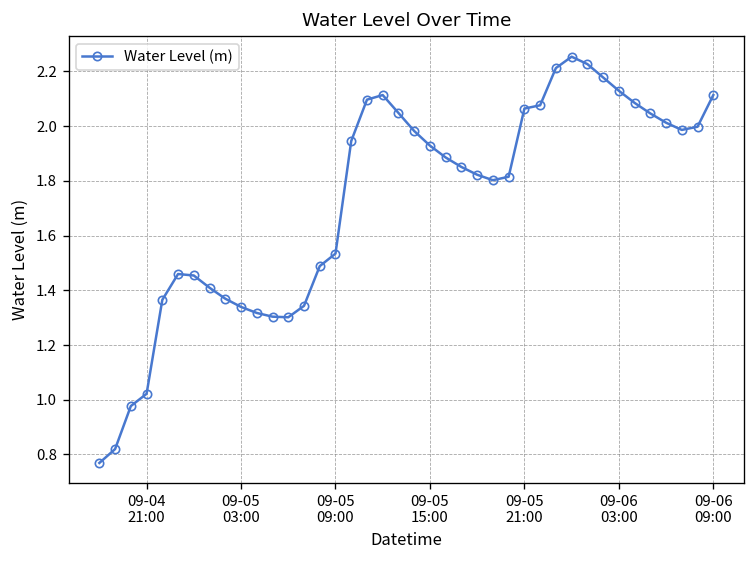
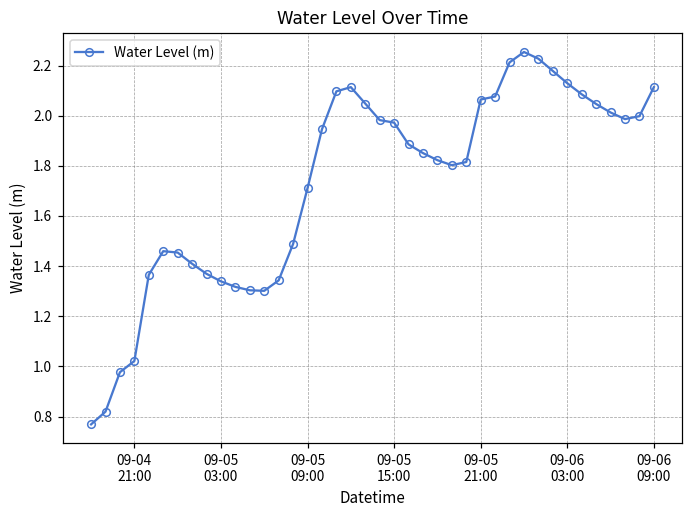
09-05 09:00: 1.53 -> 1.71
09-05 15:00: 1.93 -> 1.97
